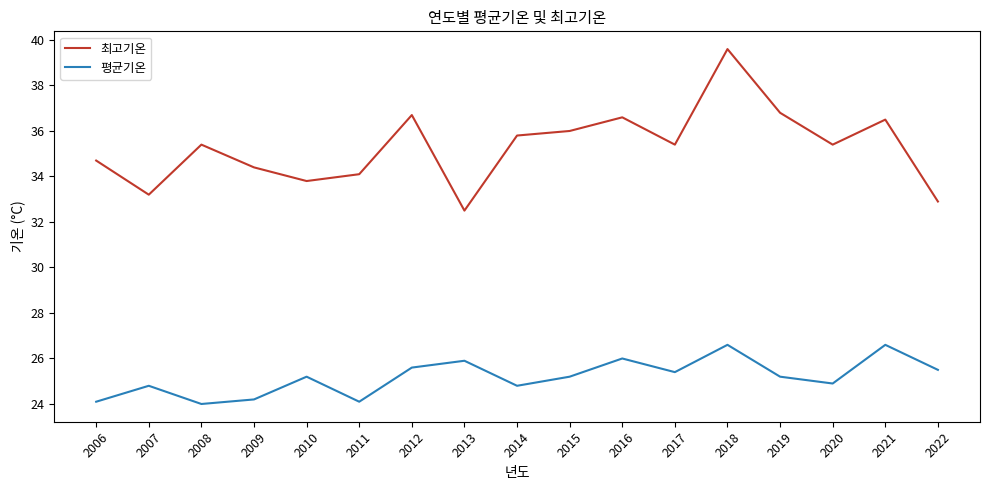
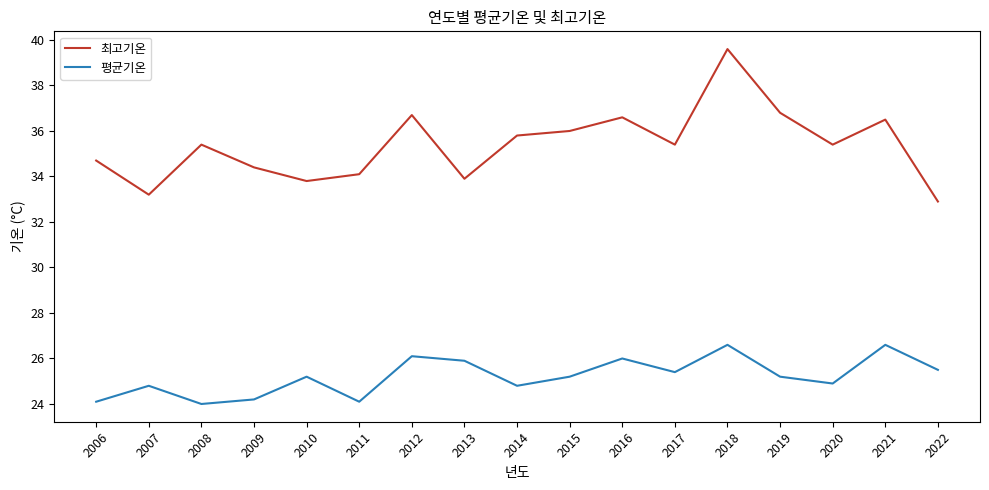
평균기온, 2012: 25.6 -> 26.1
최고기온, 2013: 32.5 -> 33.9
